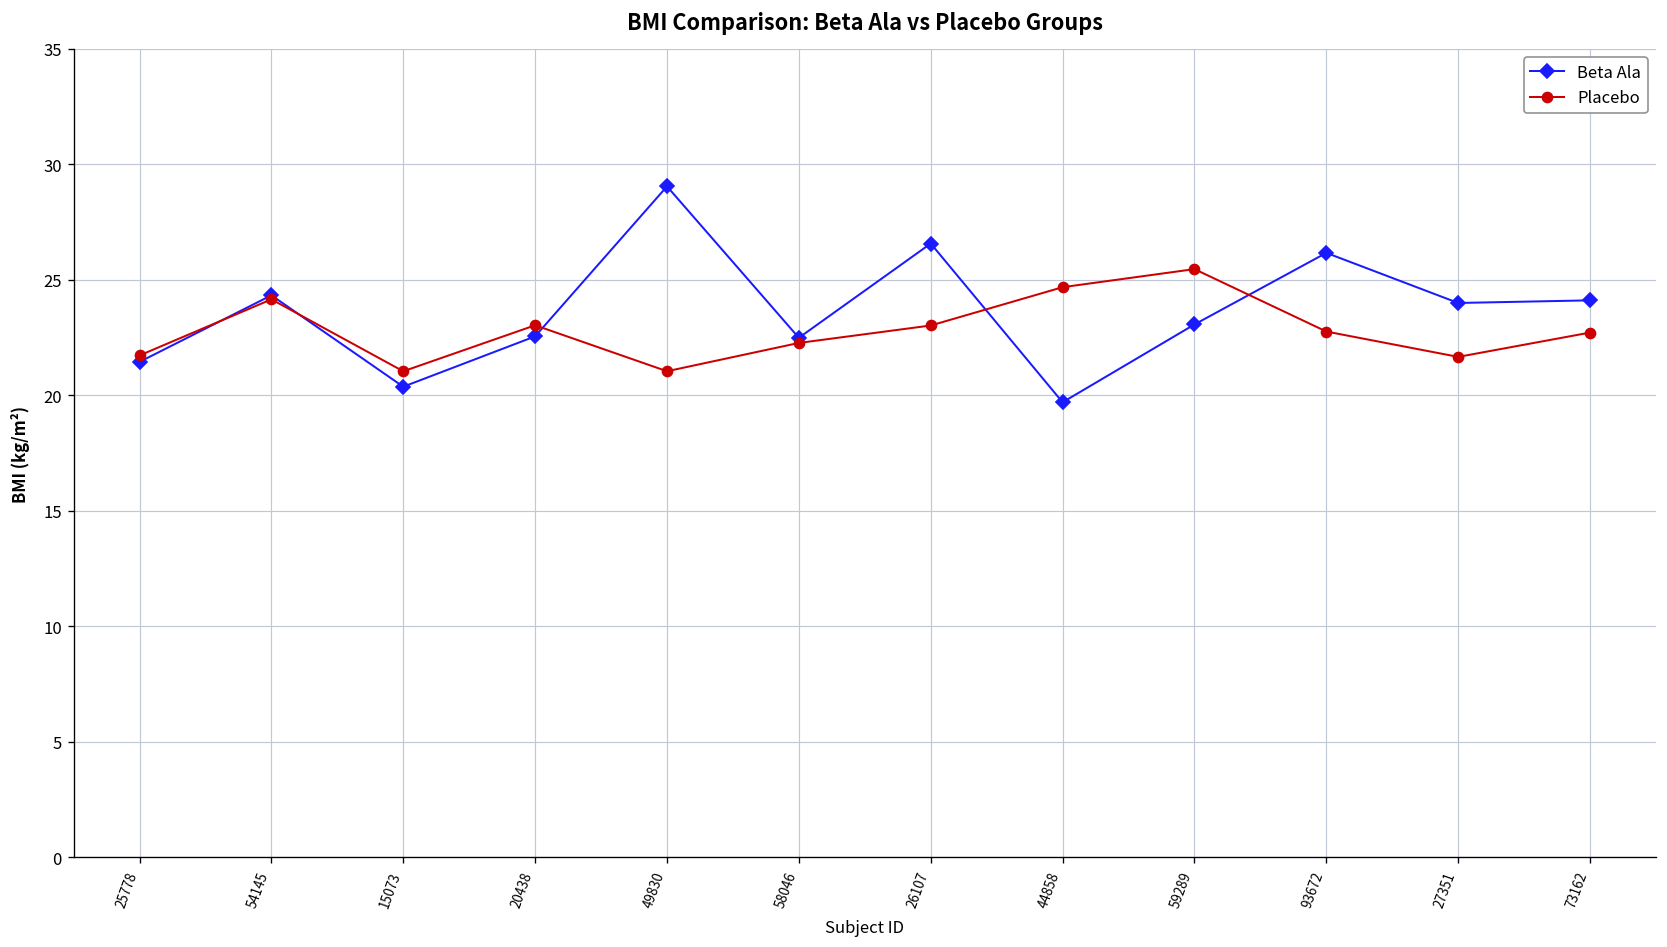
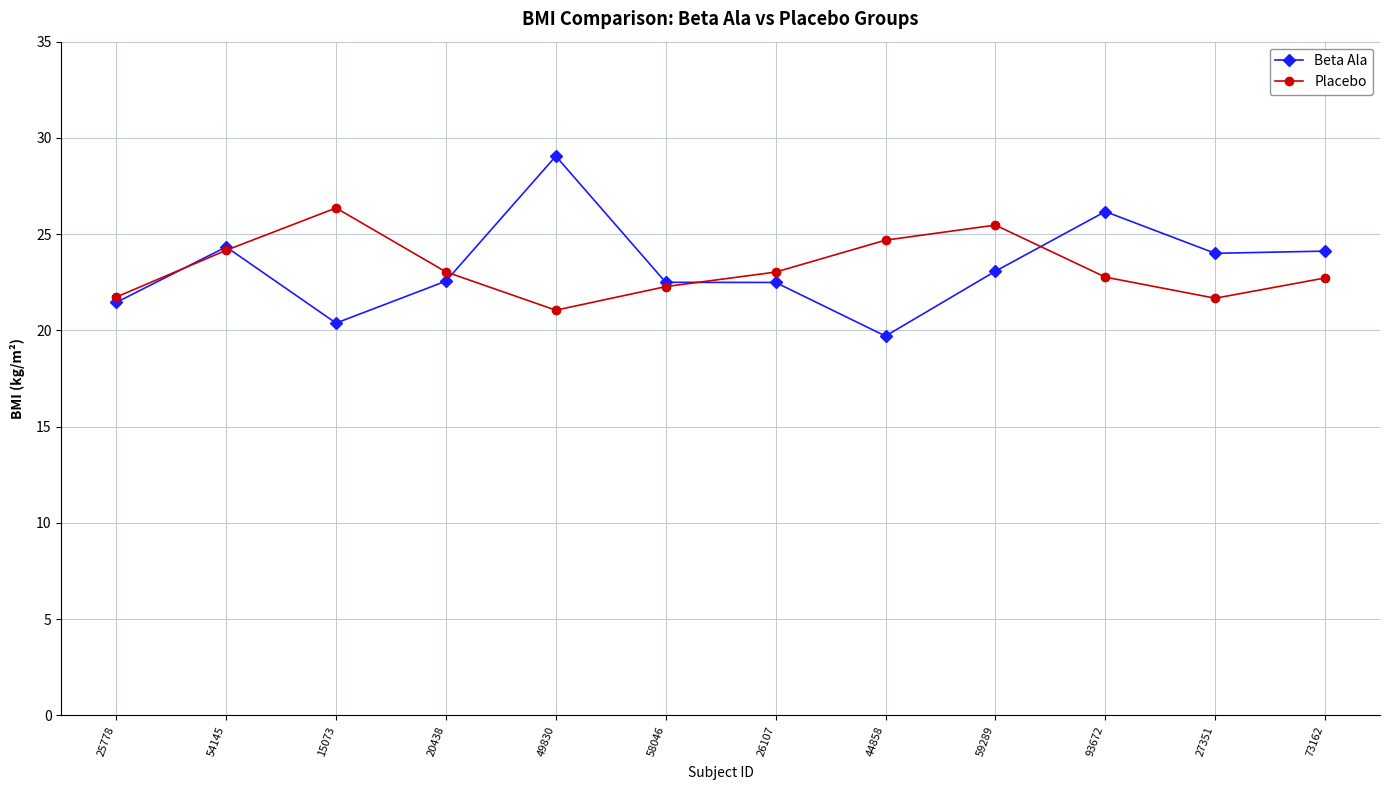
Placebo, 15073: 21.0 -> 26.4
Beta Ala, 26107: 26.6 -> 22.5
